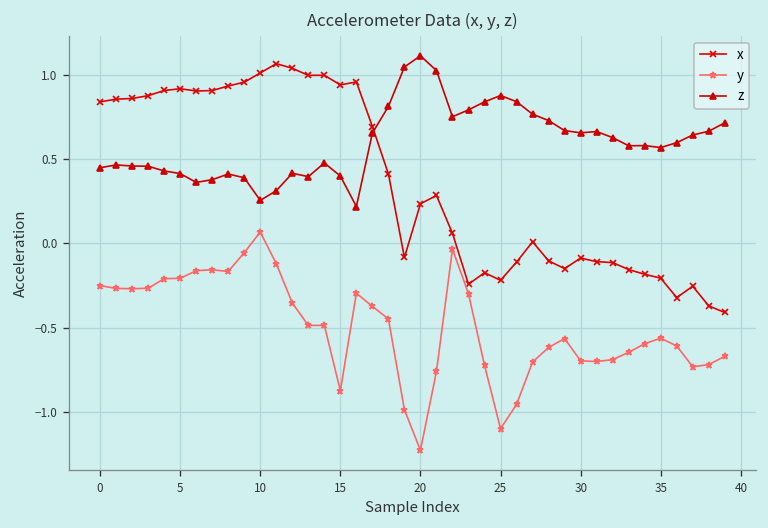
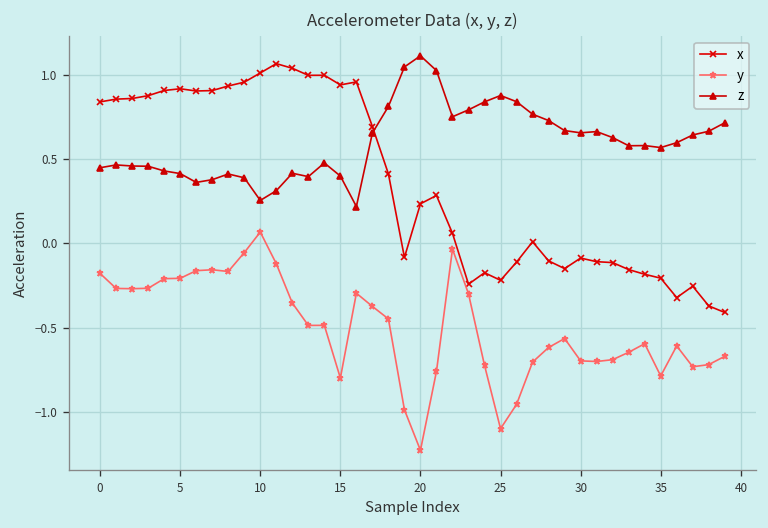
y, 0: -0.25 -> -0.18
y, 15: -0.87 -> -0.80
y, 35: -0.56 -> -0.79
